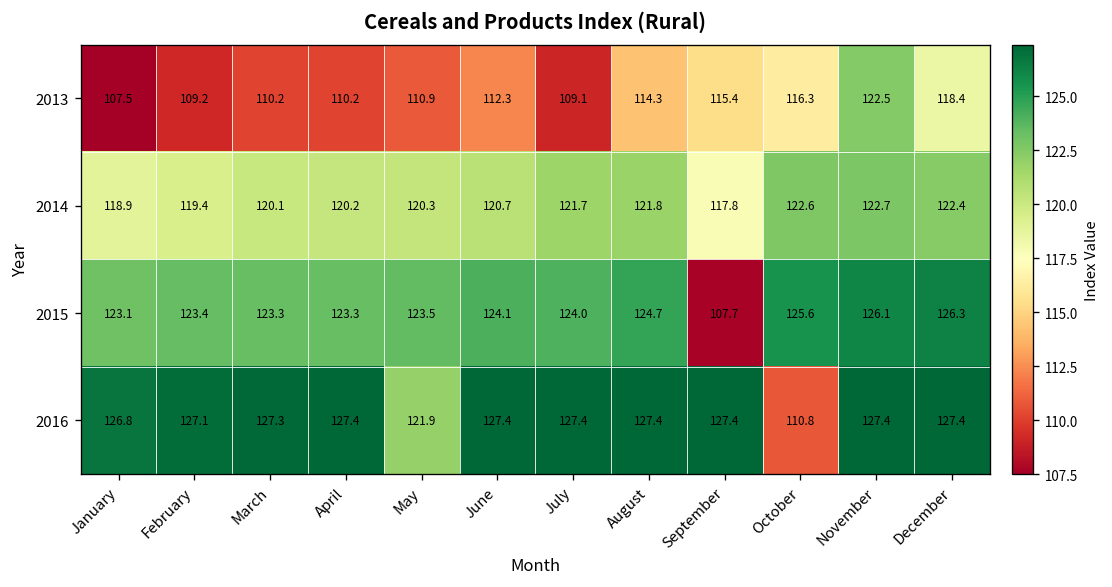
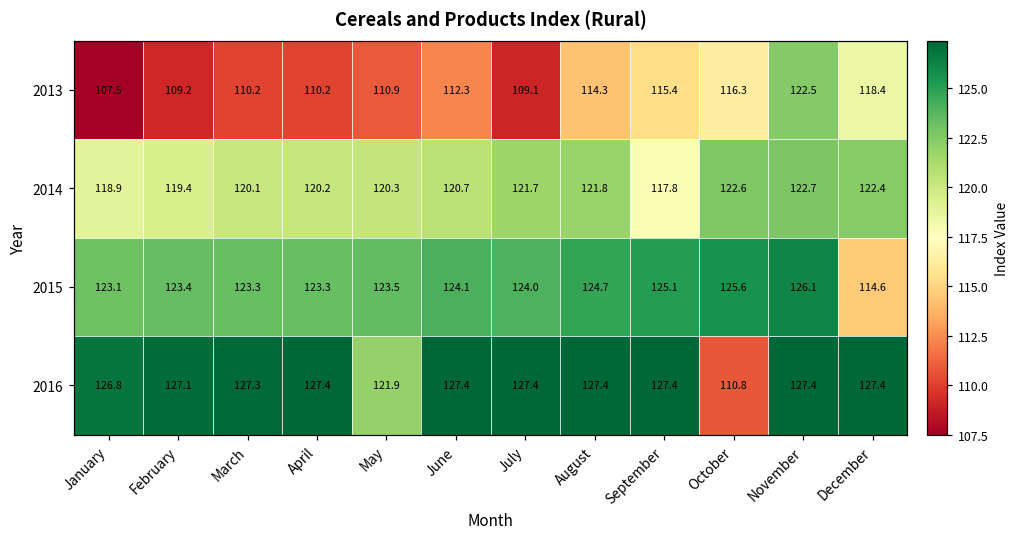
2015, September: 107.7 -> 125.1
2015, December: 126.3 -> 114.6
